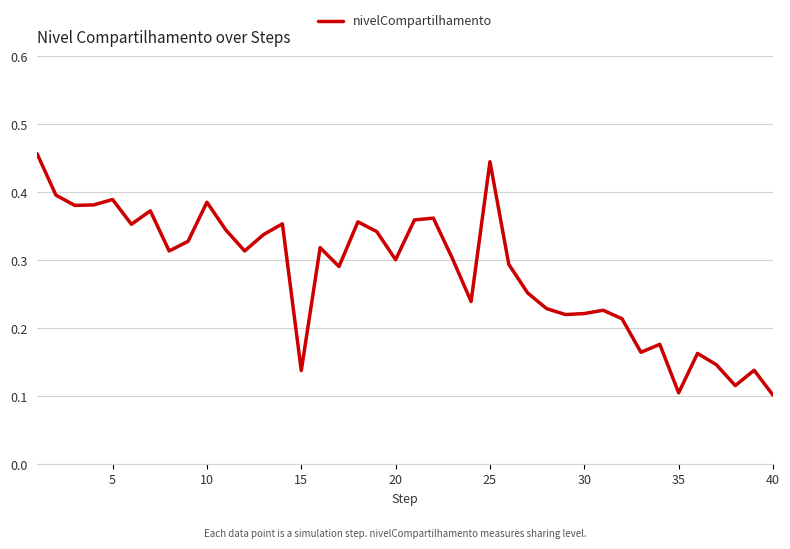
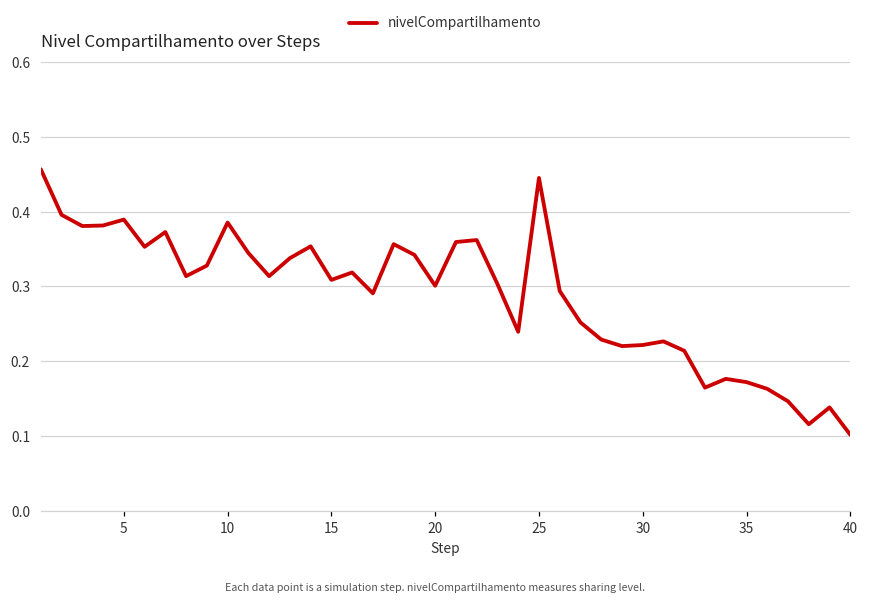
15: 0.14 -> 0.31
35: 0.11 -> 0.17
